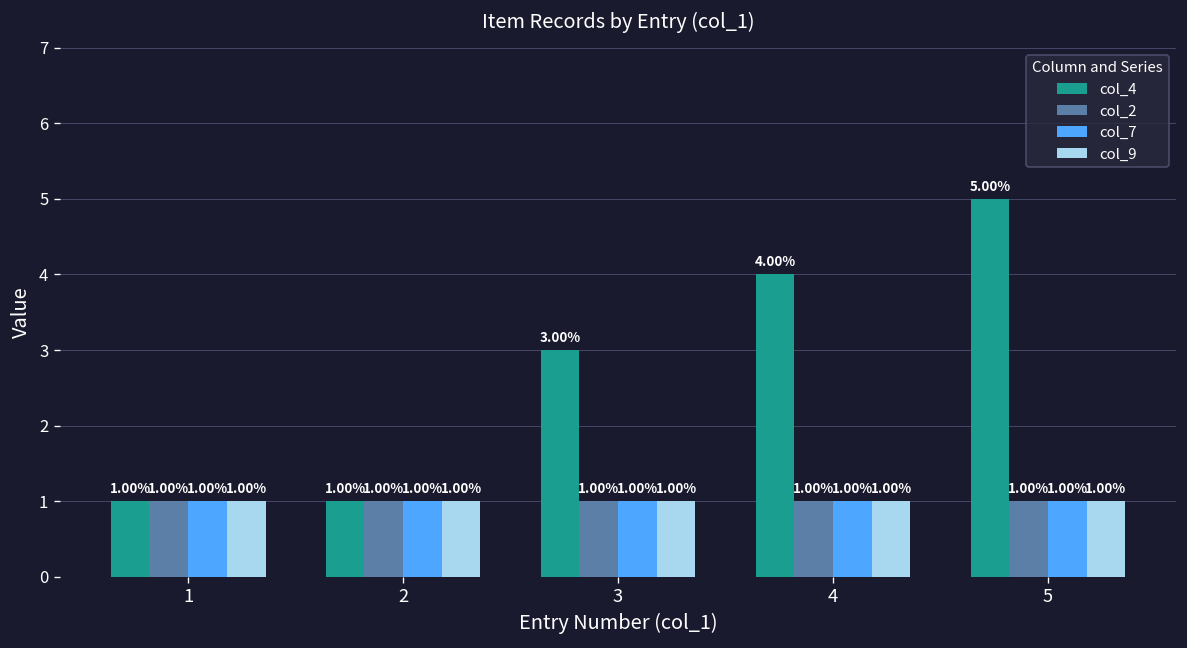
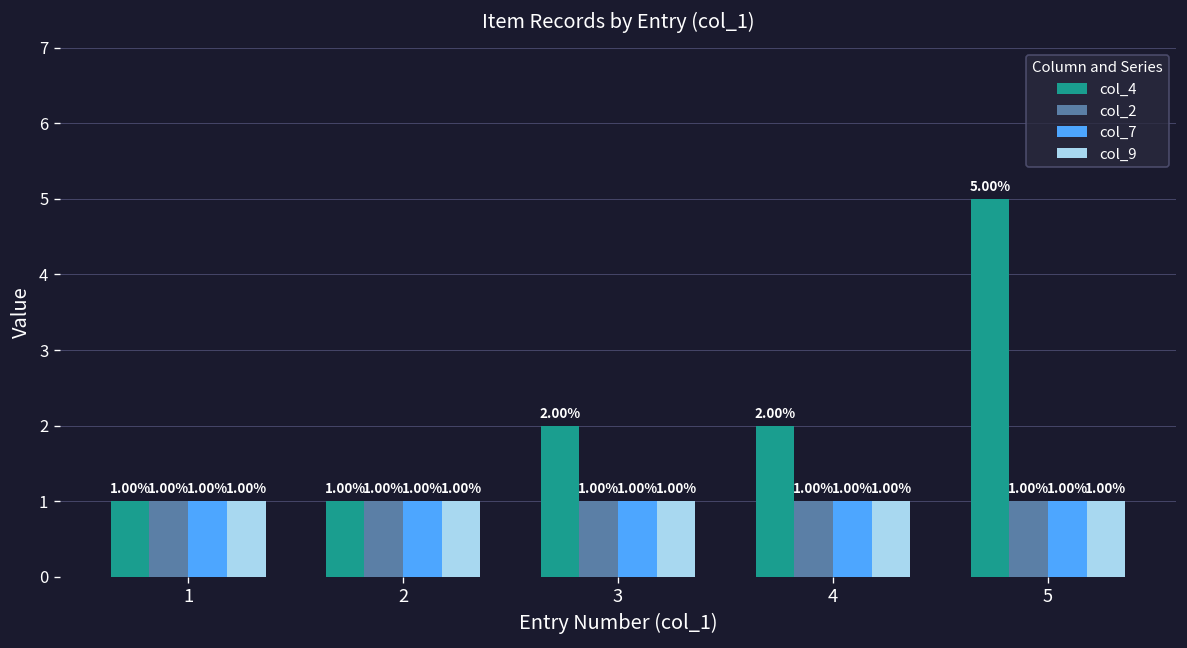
col_4, 3: 3.00% -> 2.00%
col_4, 4: 4.00% -> 2.00%
